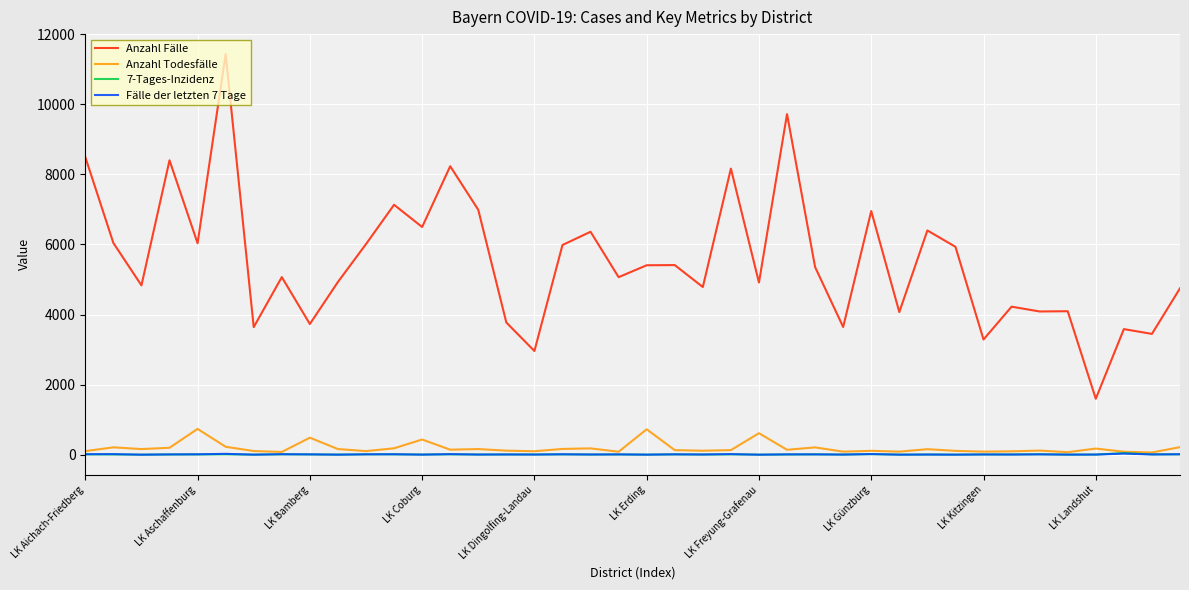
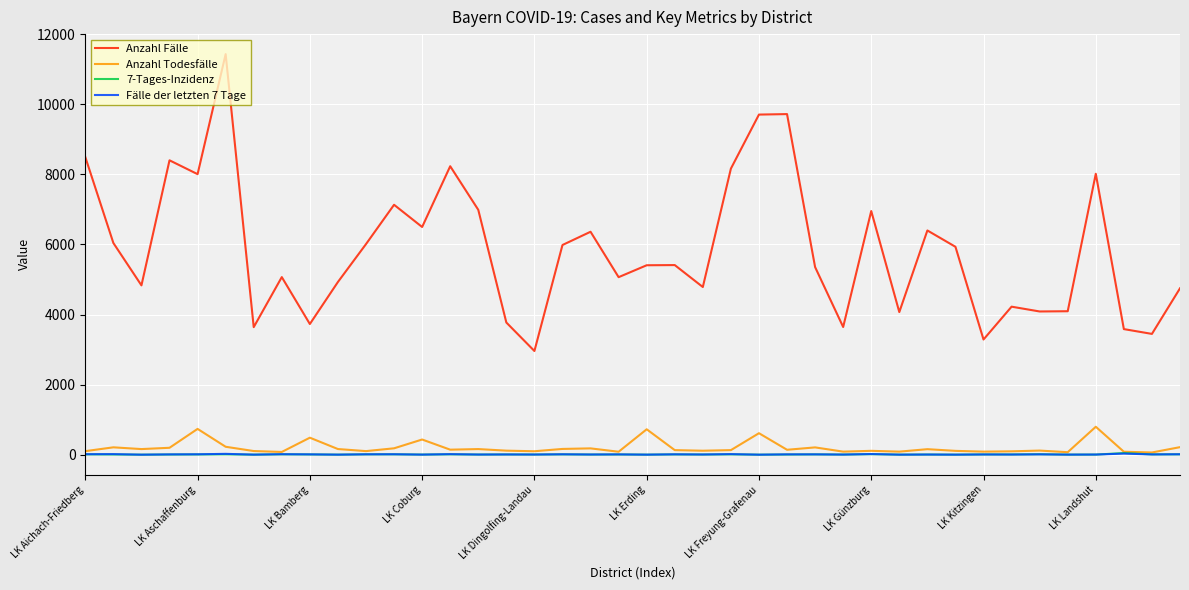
Anzahl Fälle, LK Aschaffenburg: 6000 -> 8000
Anzahl Fälle, LK Freyung-Grafenau: 4900 -> 9700
Anzahl Fälle, LK Landshut: 1600 -> 8000
Anzahl Todesfälle, LK Landshut: 200 -> 800
